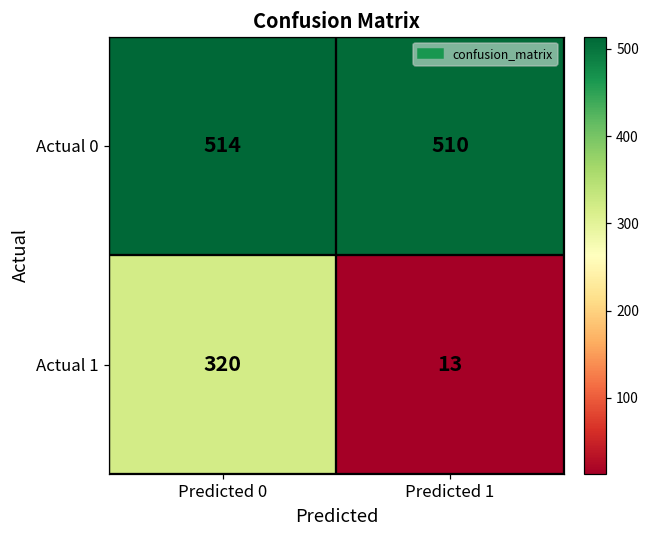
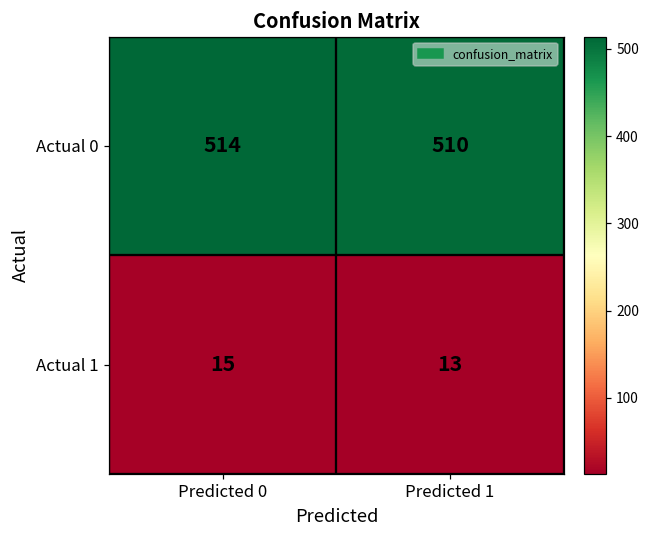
Actual 1, Predicted 0: 320 -> 15
